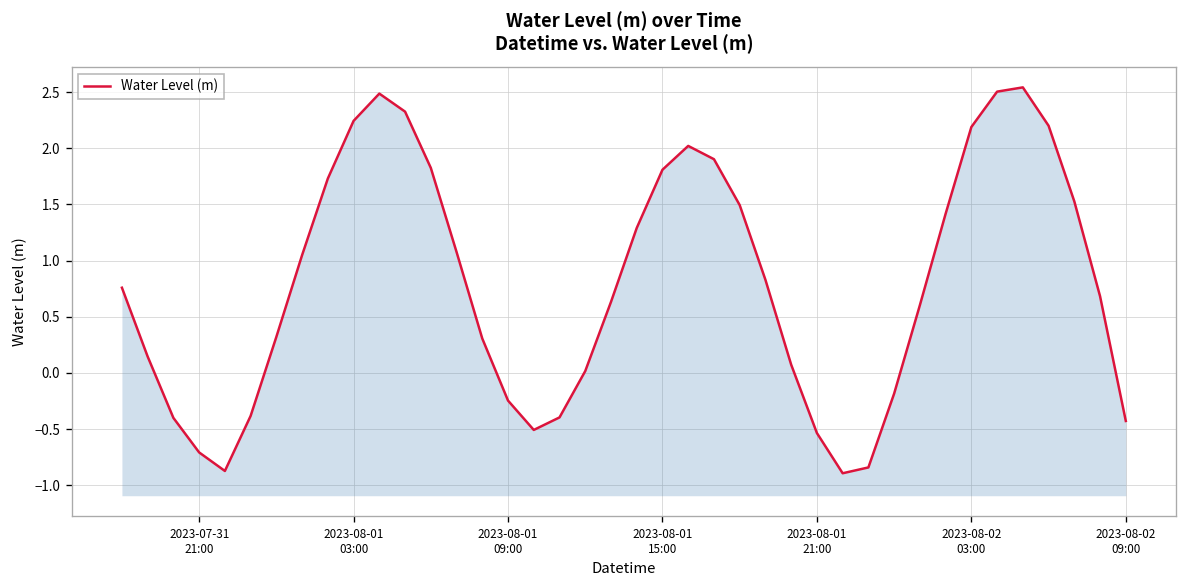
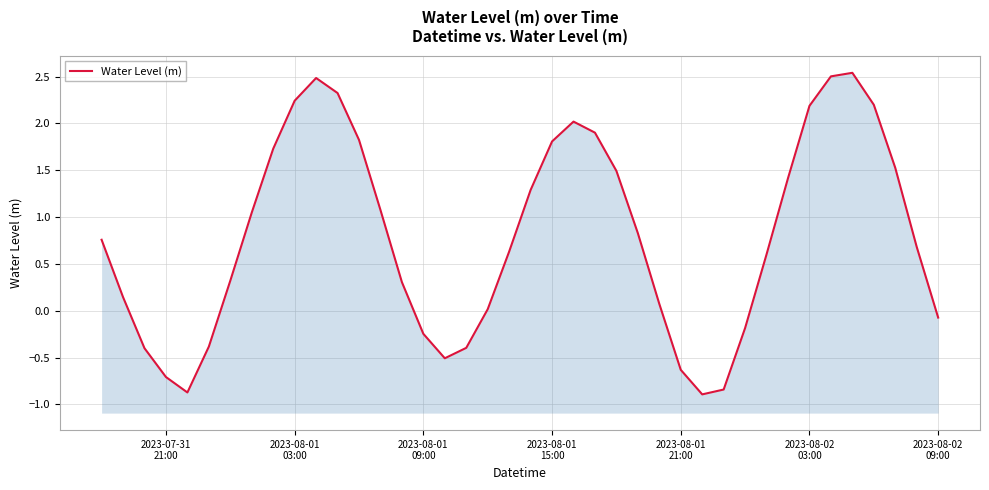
2023-08-01 21:00: -0.5 -> -0.6
2023-08-02 09:00: -0.4 -> -0.1
